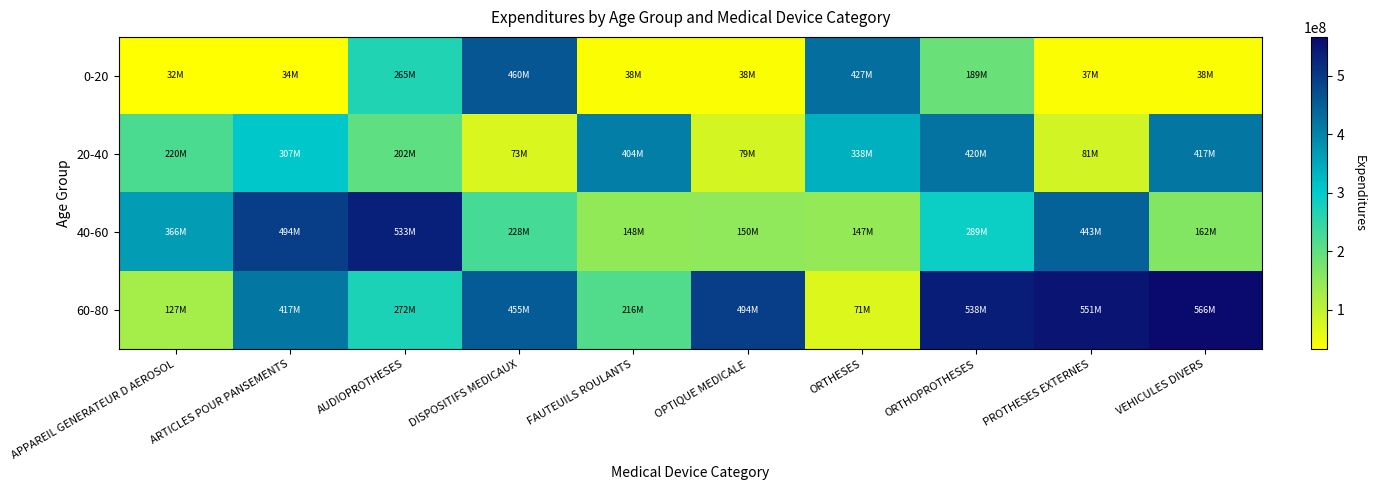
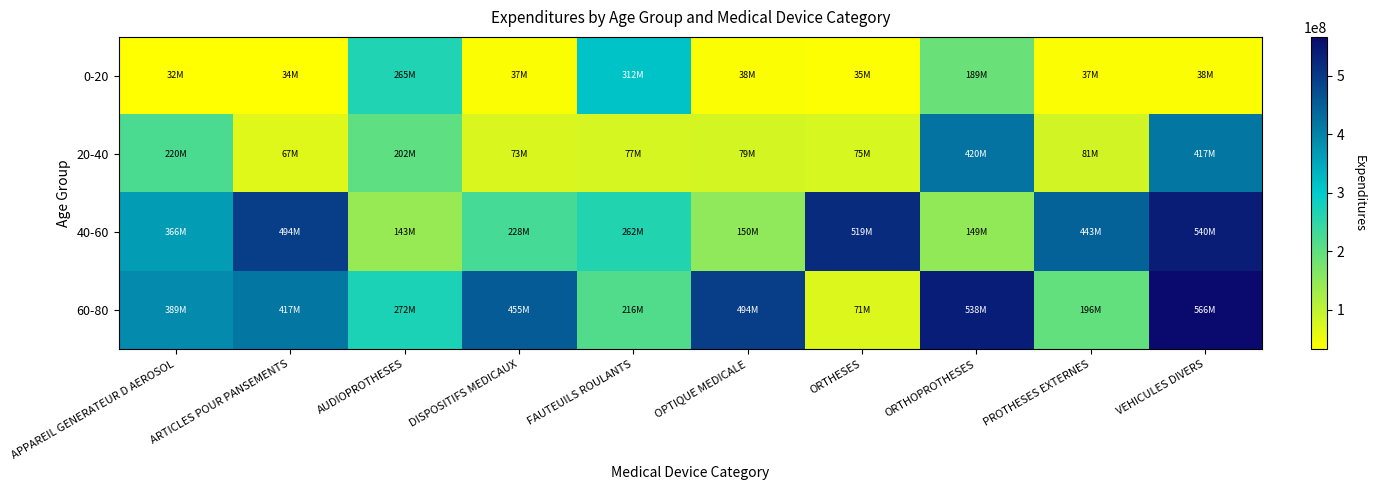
0-20, DISPOSITIFS MEDICAUX: 460M -> 37M
0-20, FAUTEUILS ROULANTS: 38M -> 312M
0-20, ORTHESES: 427M -> 35M
20-40, ARTICLES POUR PANSEMENTS: 307M -> 67M
20-40, FAUTEUILS ROULANTS: 404M -> 77M
20-40, ORTHESES: 338M -> 75M
40-60, AUDIOPROTHESES: 533M -> 143M
40-60, FAUTEUILS ROULANTS: 148M -> 262M
40-60, ORTHESES: 147M -> 519M
40-60, ORTHOPROTHESES: 289M -> 149M
40-60, VEHICULES DIVERS: 162M -> 540M
60-80, APPAREIL GENERATEUR D AEROSOL: 127M -> 389M
60-80, PROTHESES EXTERNES: 551M -> 196M
